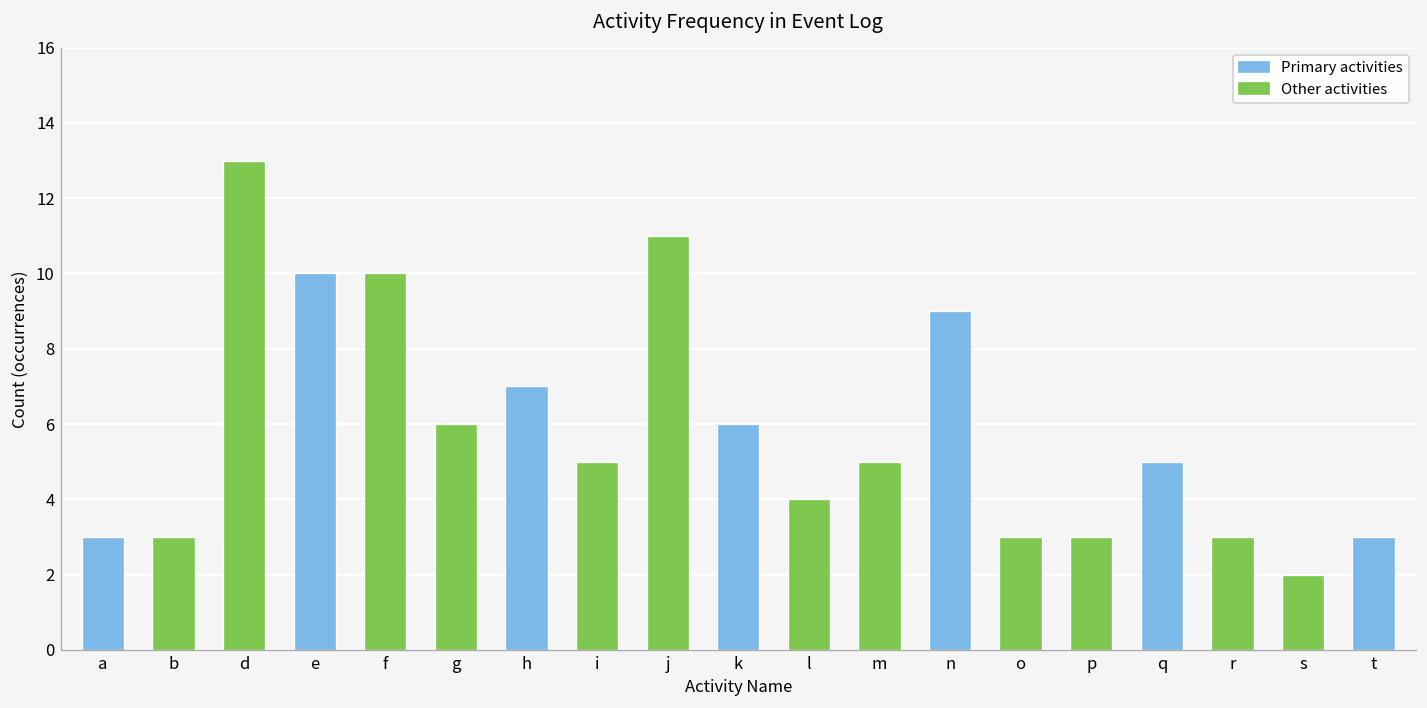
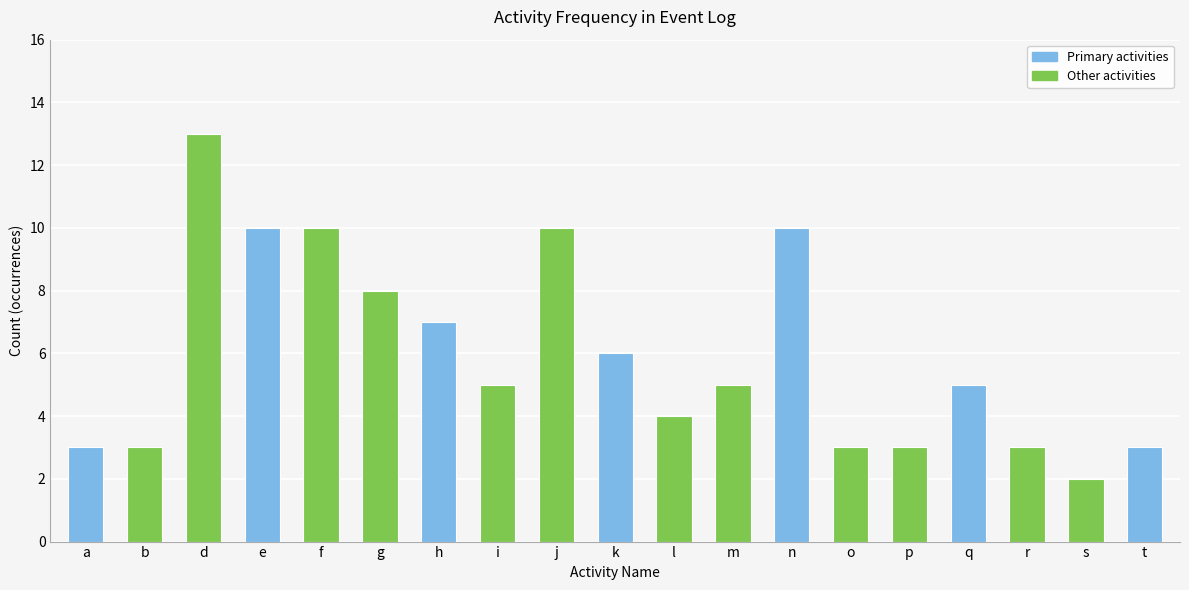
g: 6 -> 8
j: 11 -> 10
n: 9 -> 10
